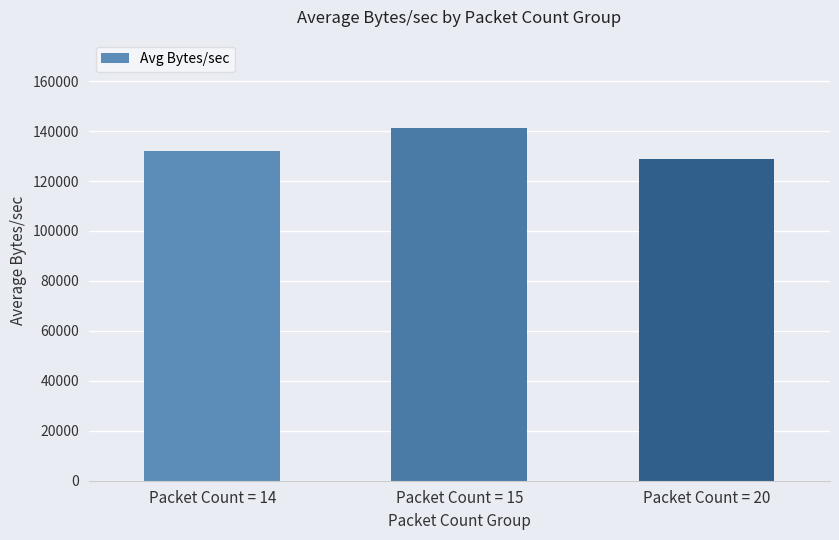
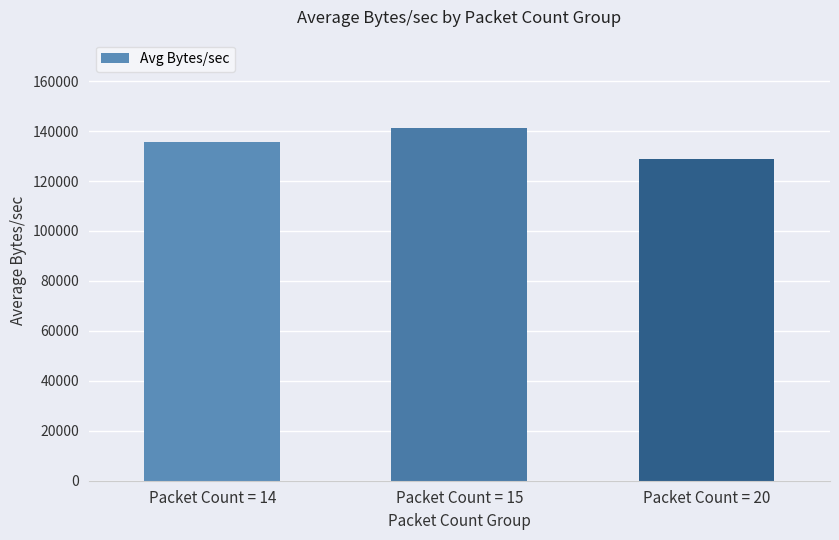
Packet Count = 14: 132000 -> 135000
